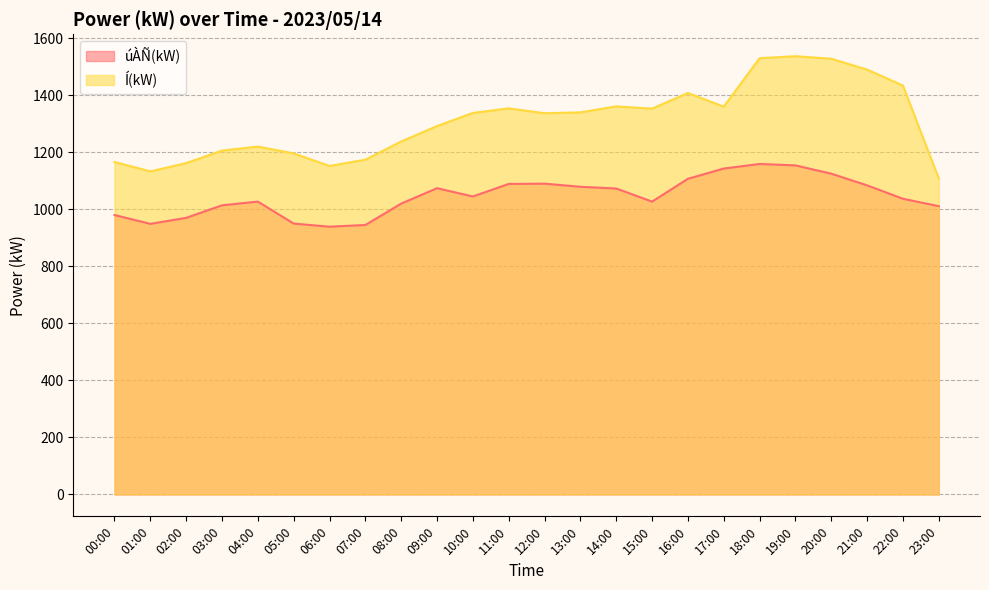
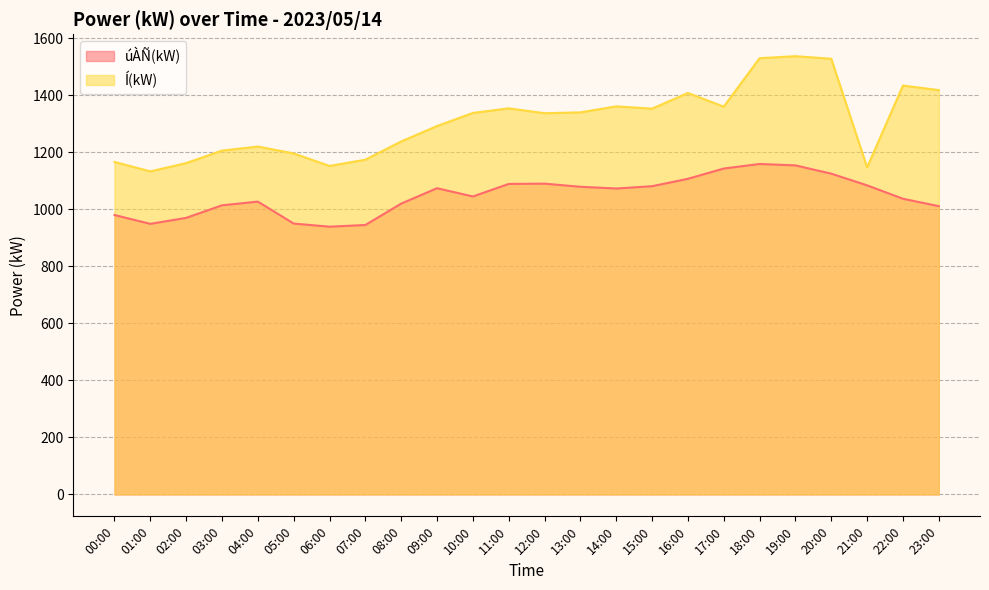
úÀÑ(kW), 15:00: 1030 -> 1080
Í(kW), 21:00: 1490 -> 1150
Í(kW), 23:00: 1110 -> 1420
